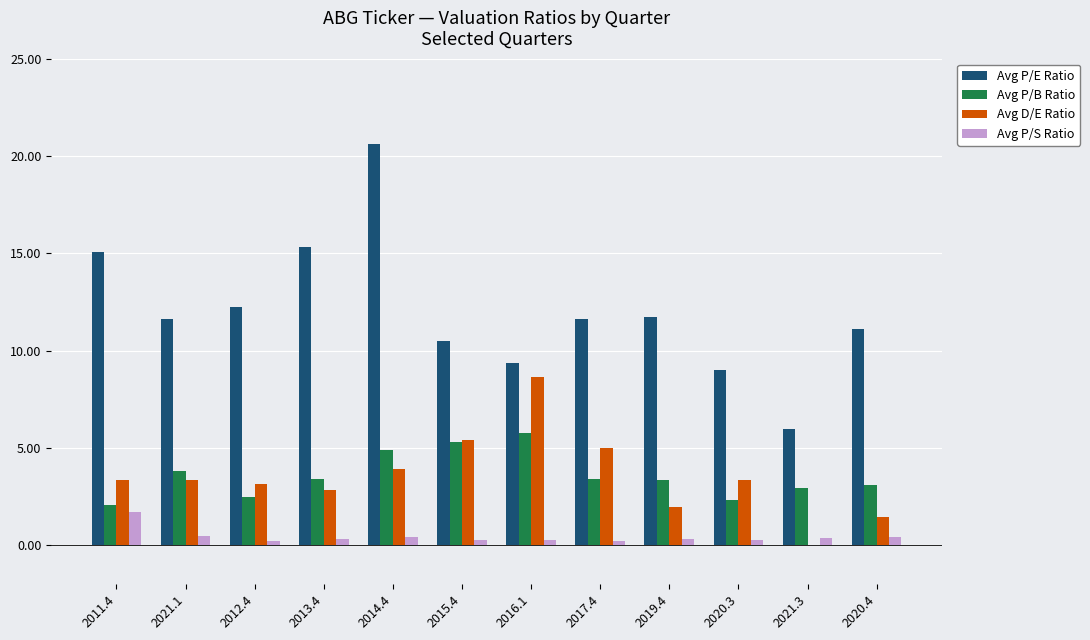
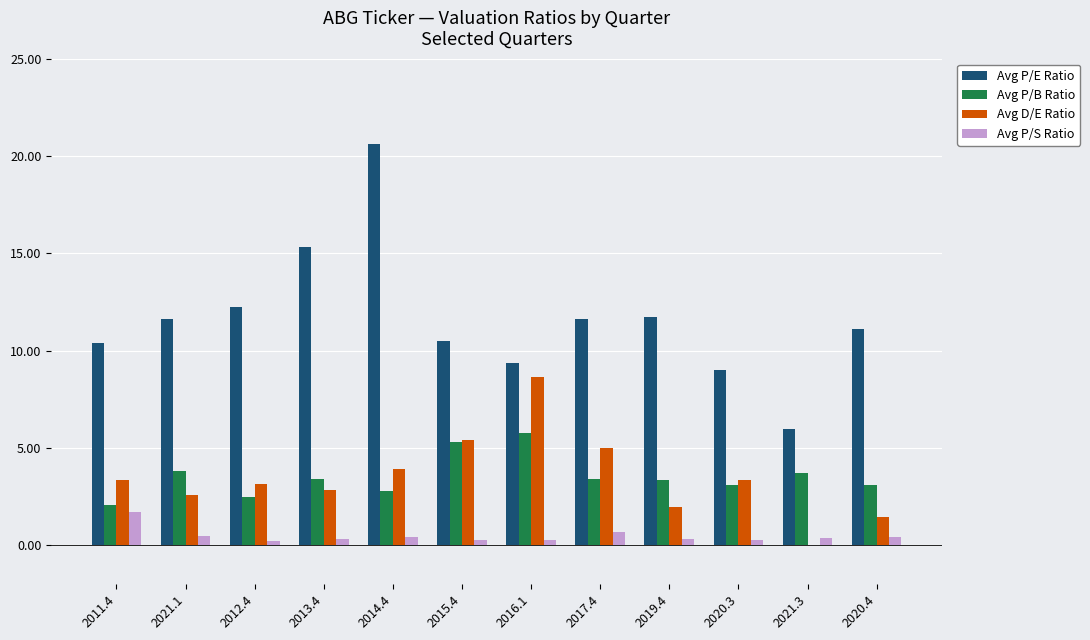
Avg P/E Ratio, 2011.4: 15.1 -> 10.4
Avg D/E Ratio, 2021.1: 3.3 -> 2.6
Avg P/B Ratio, 2014.4: 4.9 -> 2.8
Avg P/S Ratio, 2017.4: 0.2 -> 0.7
Avg P/B Ratio, 2020.3: 2.3 -> 3.1
Avg P/B Ratio, 2021.3: 2.9 -> 3.7
